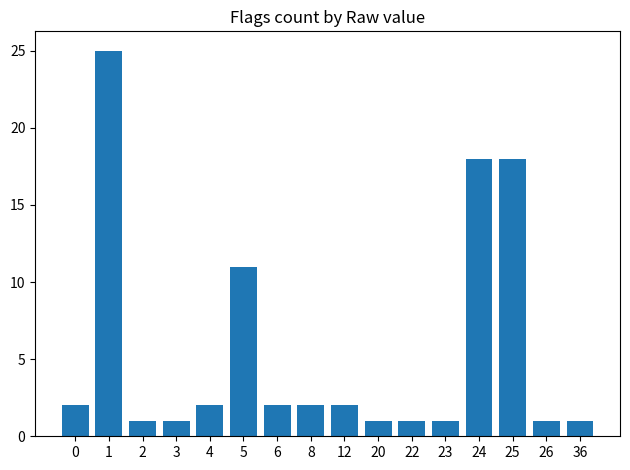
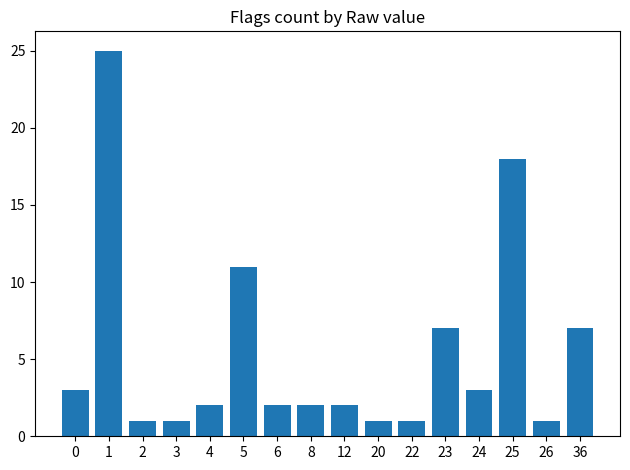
0: 2 -> 3
23: 1 -> 7
24: 18 -> 3
36: 1 -> 7
